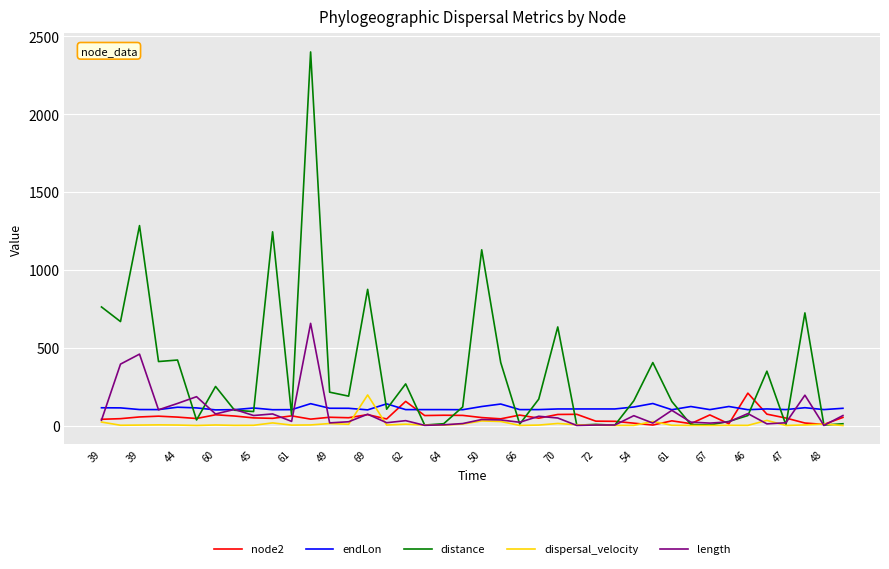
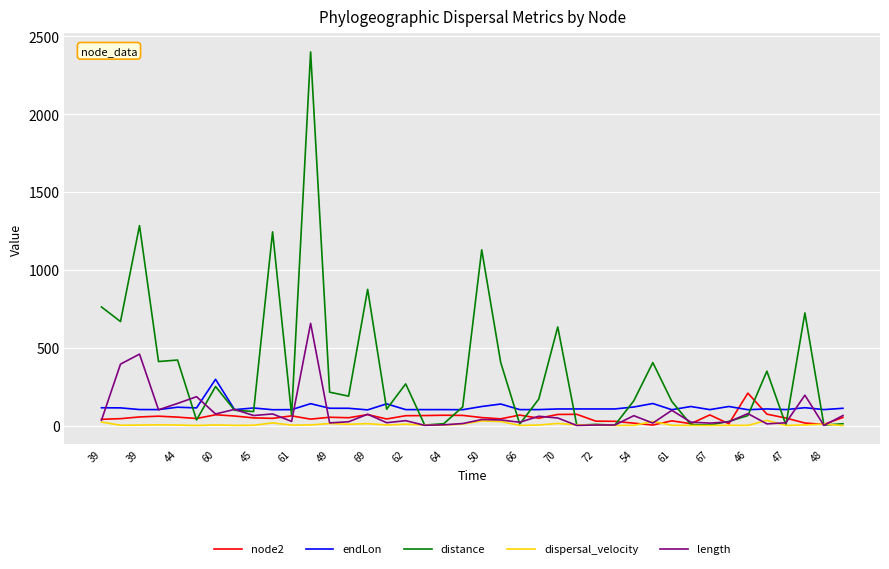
endLon, 60: 100 -> 300
dispersal_velocity, 69: 200 -> 10
node2, 62: 160 -> 60
